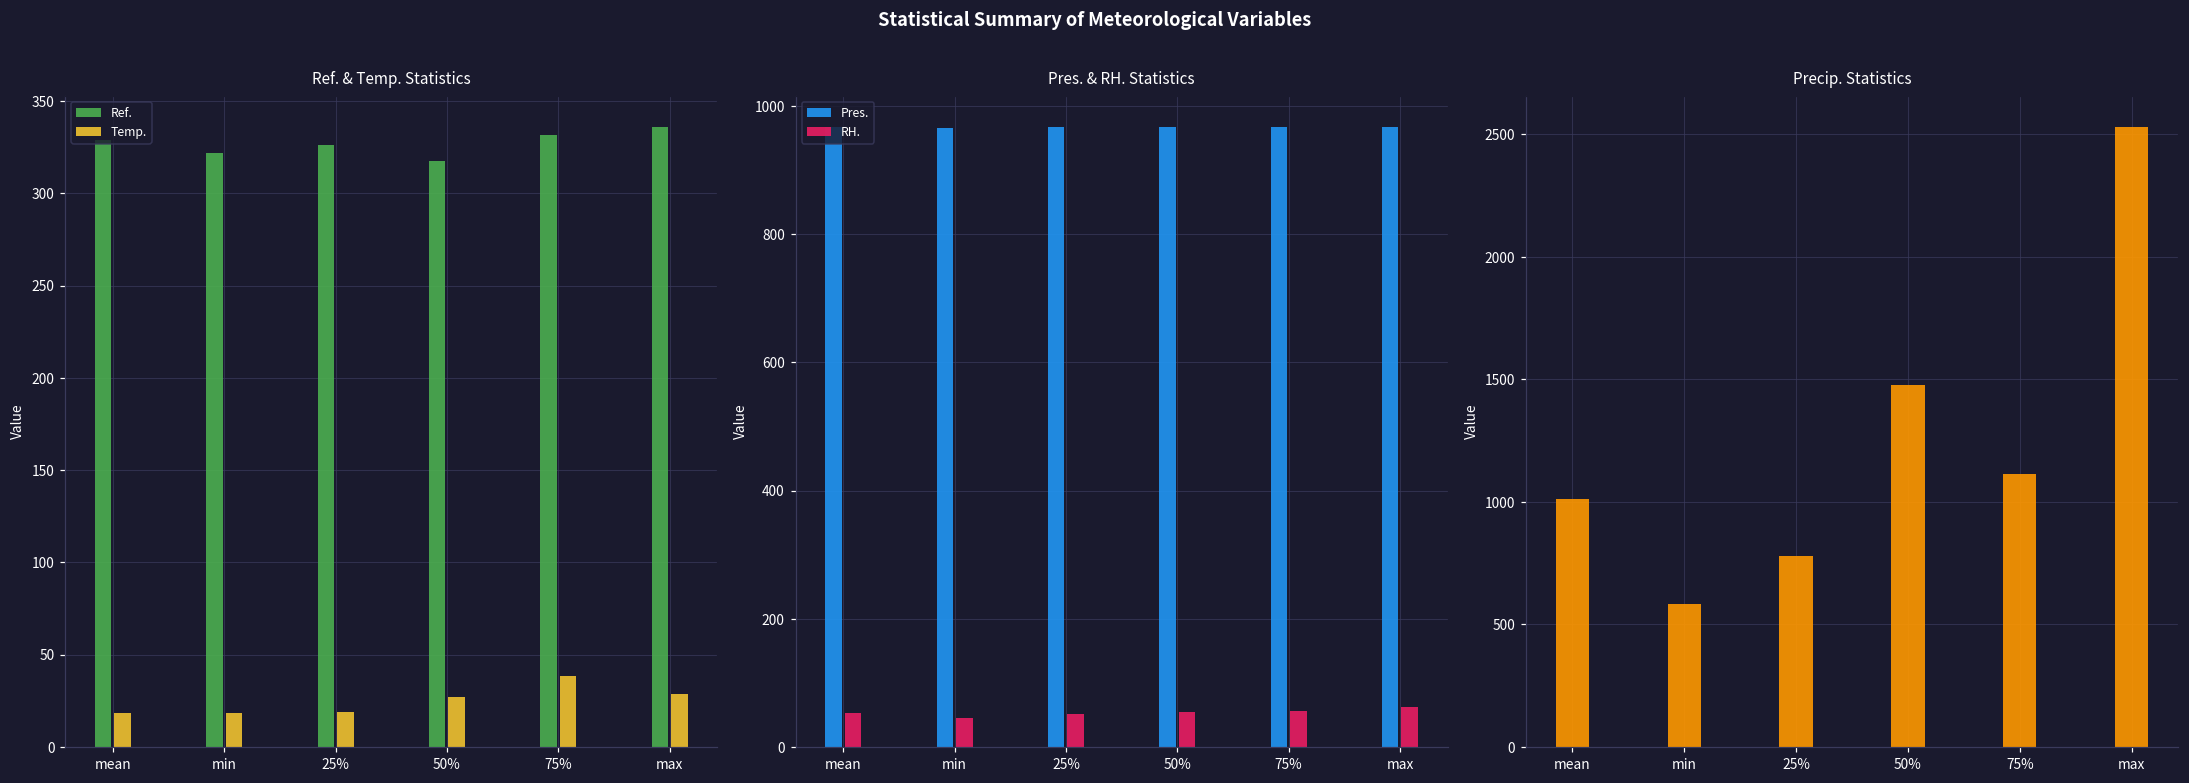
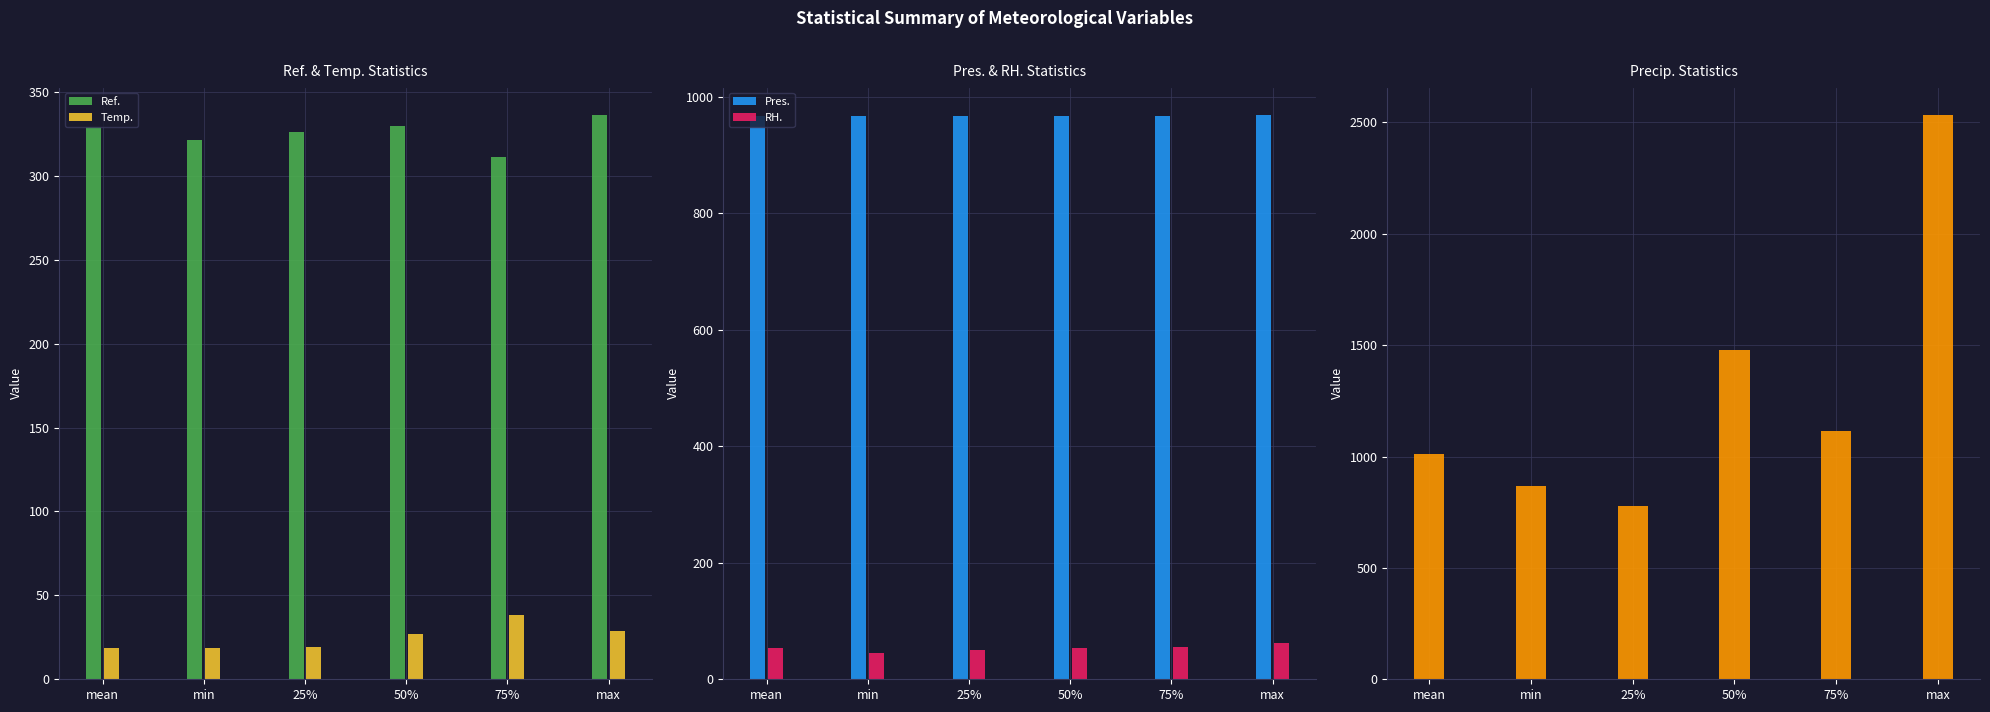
Ref. & Temp. Statistics, Ref., 50%: 317 -> 330
Ref. & Temp. Statistics, Ref., 75%: 332 -> 311
Precip. Statistics, min: 580 -> 870
